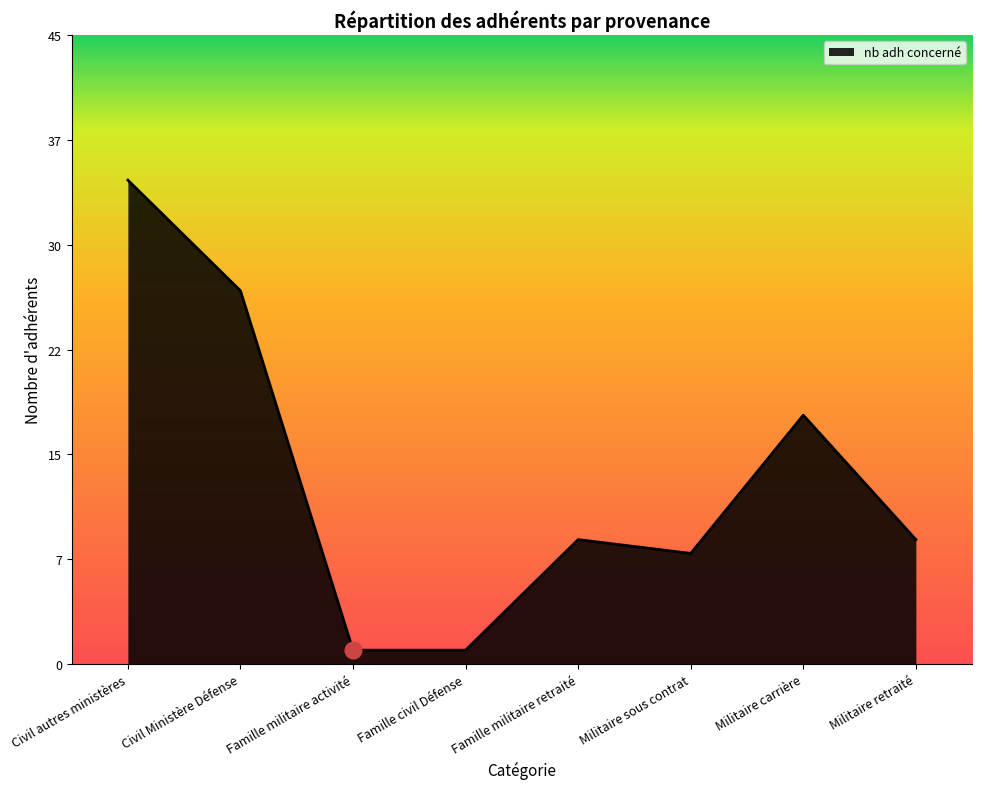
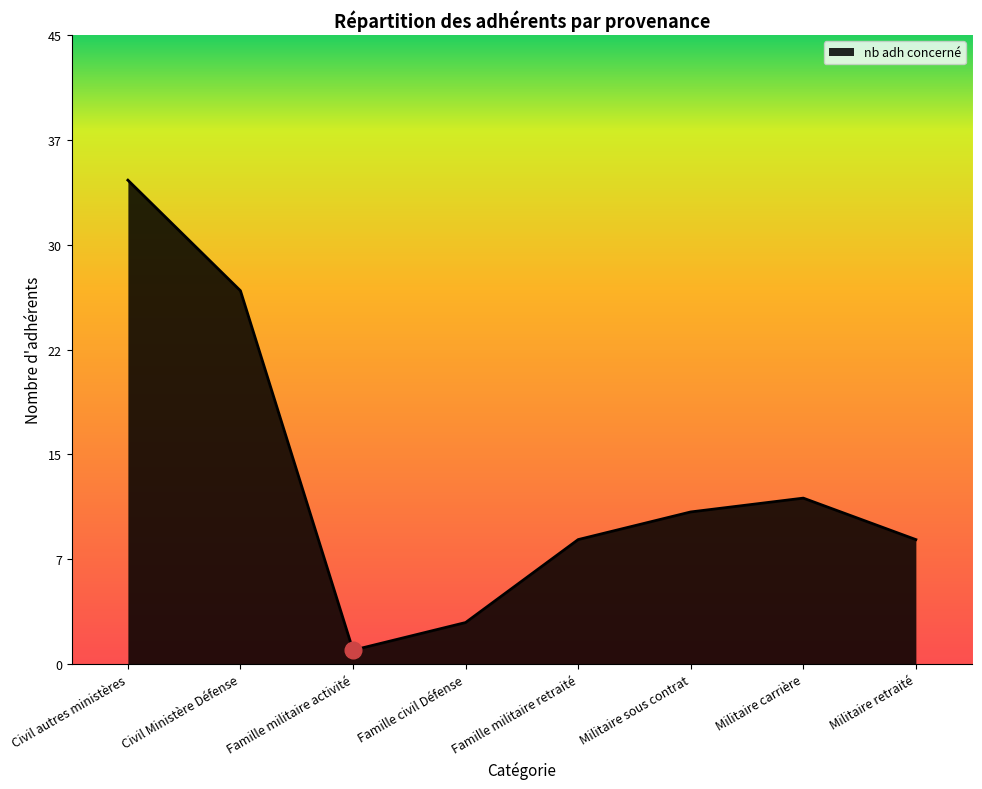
nb adh concerné, Famille civil Défense: 1 -> 3
nb adh concerné, Militaire sous contrat: 8 -> 11
nb adh concerné, Militaire carrière: 18 -> 12
